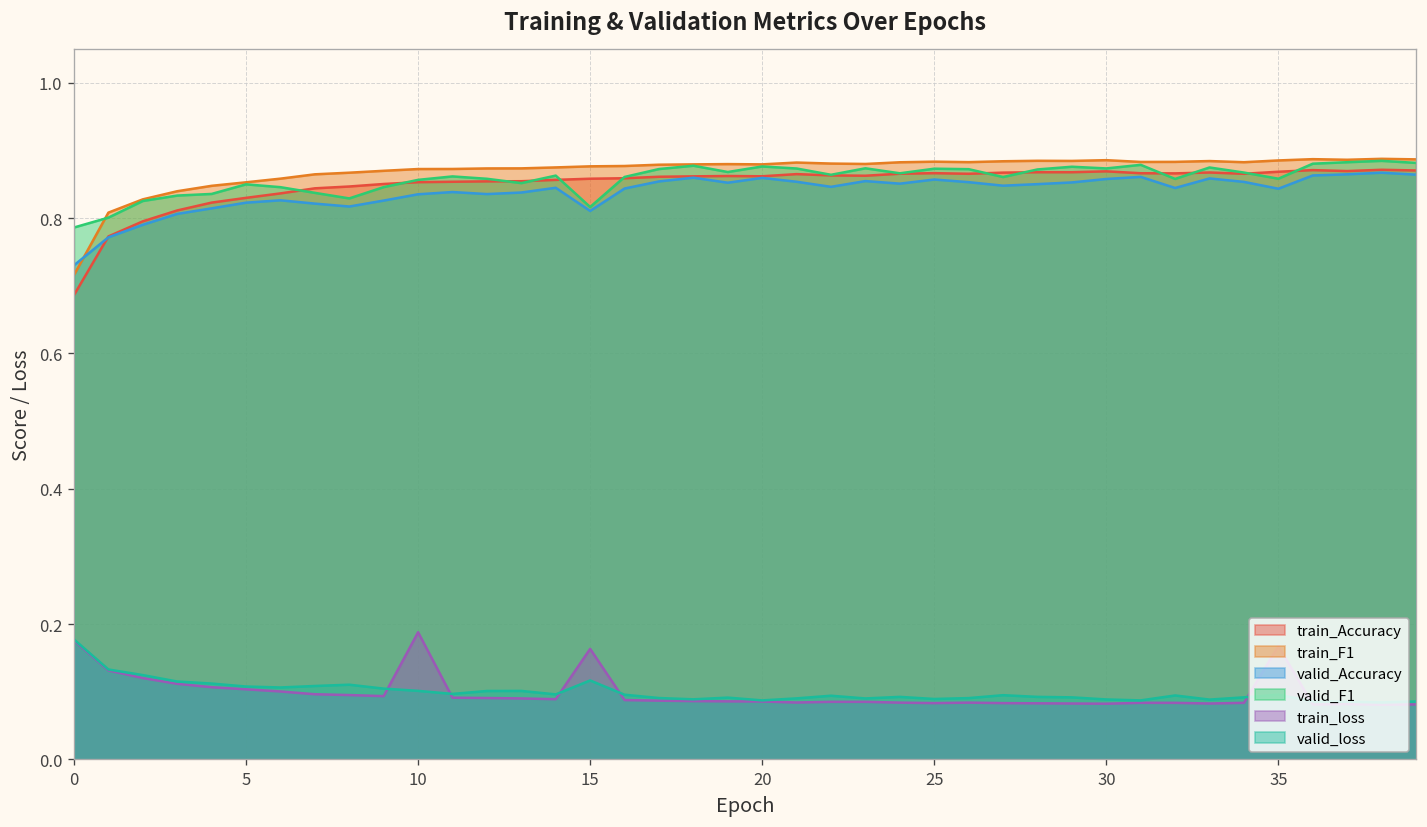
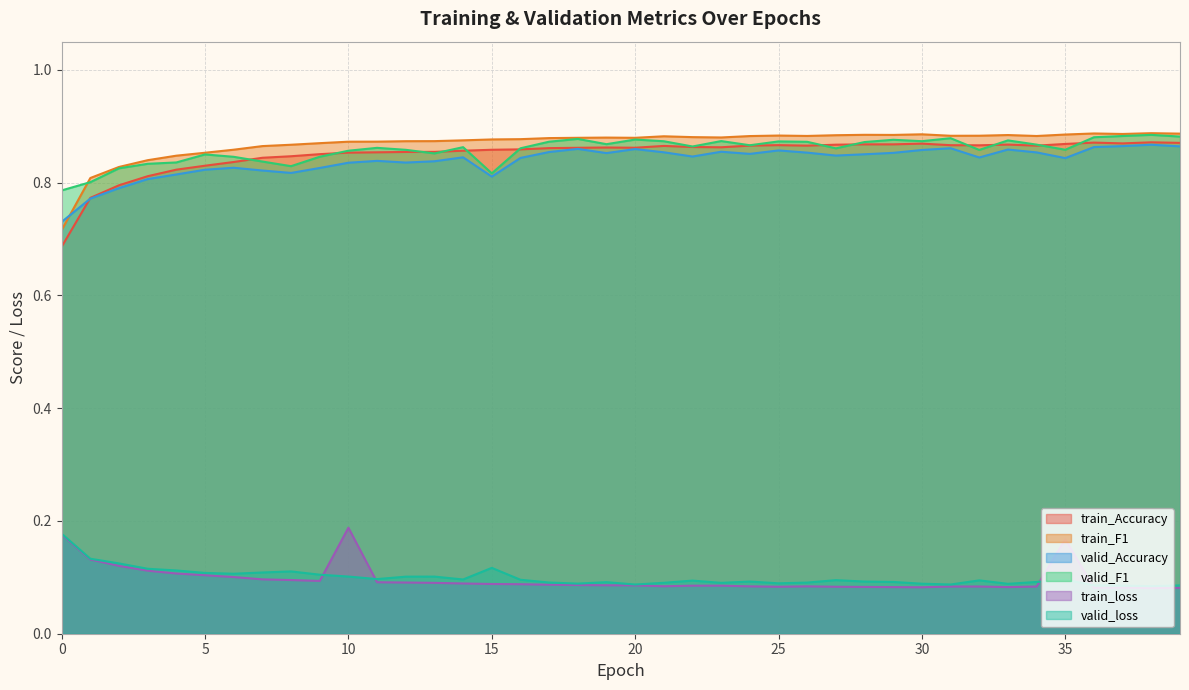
train_loss, 15: 0.16 -> 0.09
